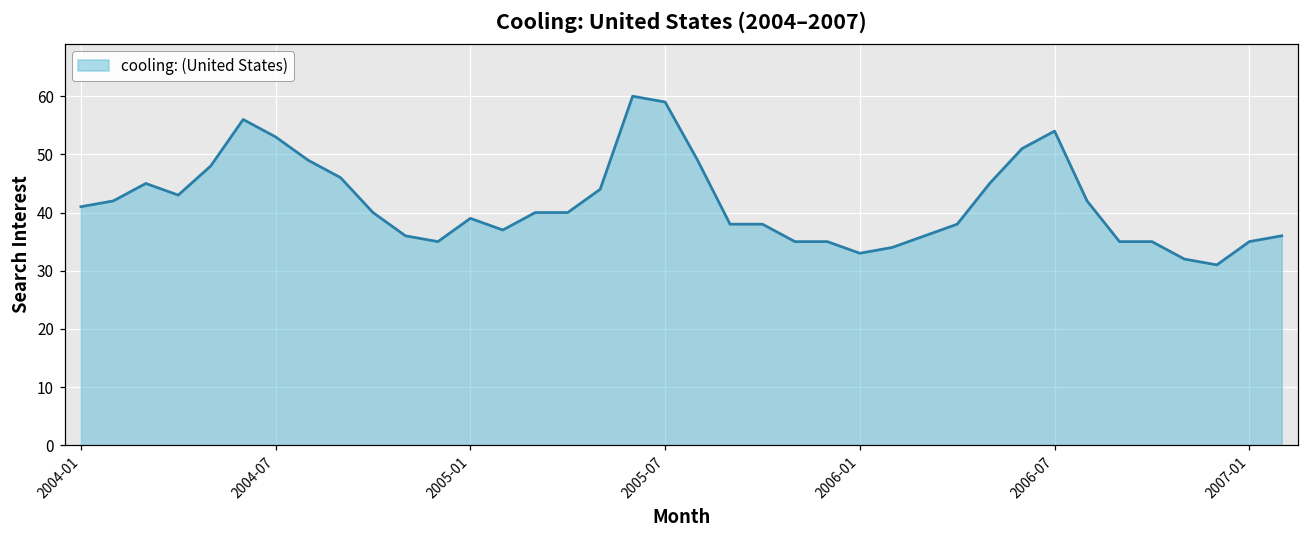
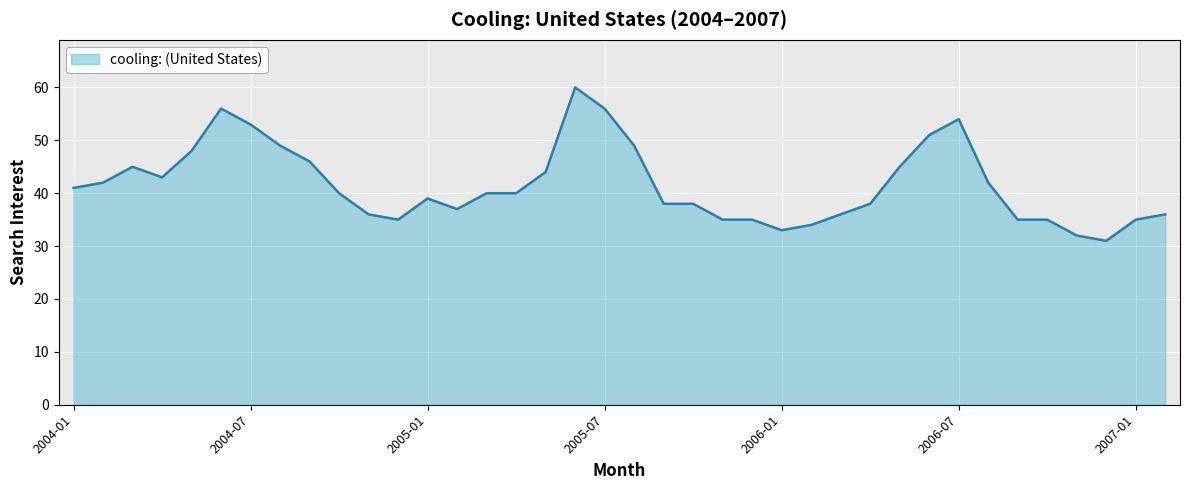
2005-07: 59 -> 56
